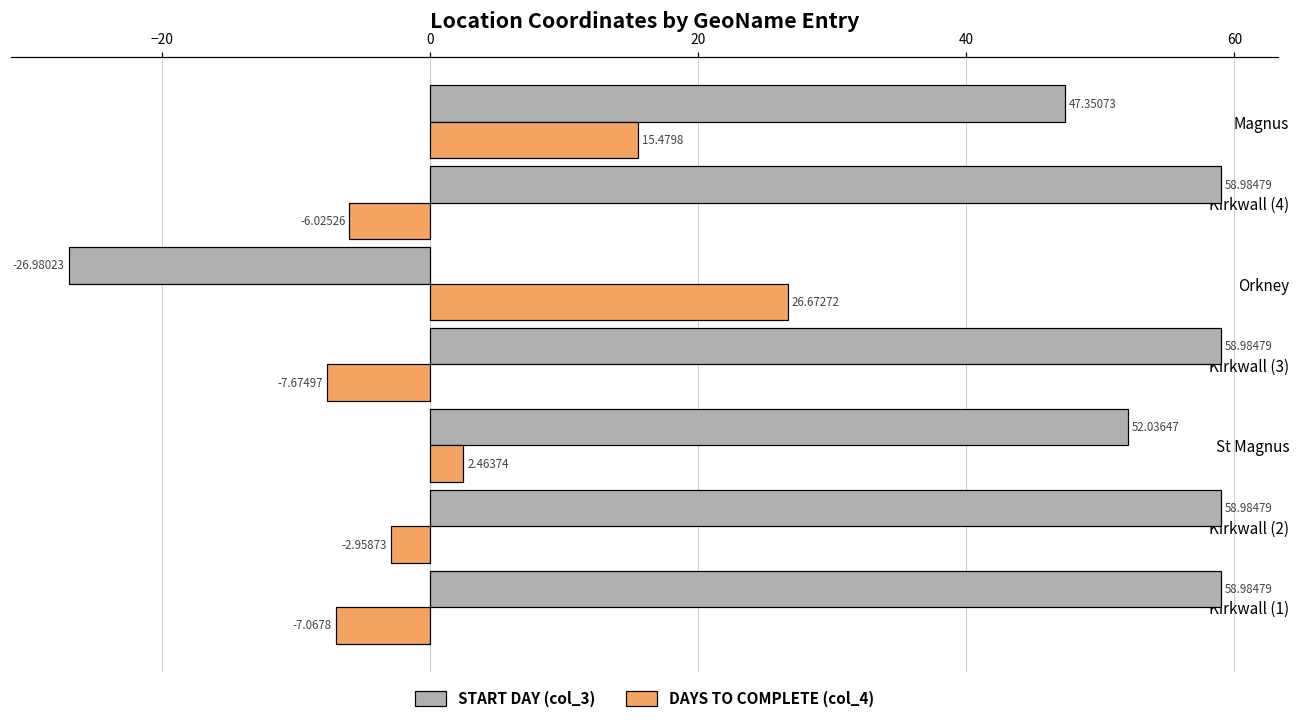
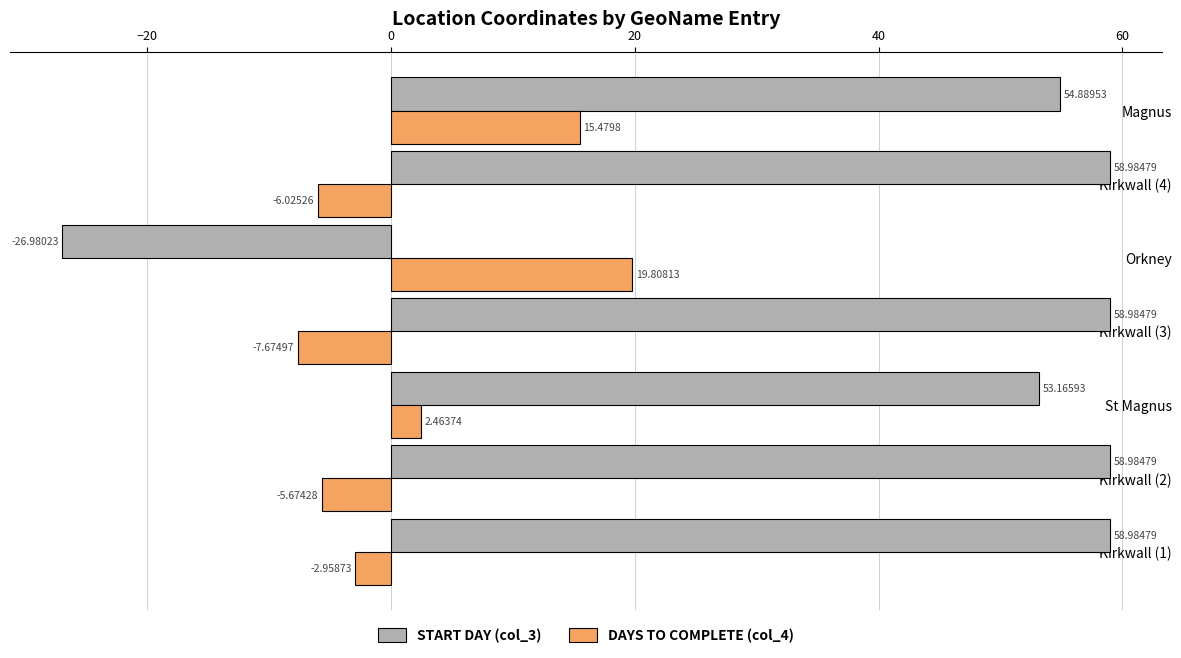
START DAY (col_3), Magnus: 47.35073 -> 54.88953
DAYS TO COMPLETE (col_4), Orkney: 26.67272 -> 19.80813
START DAY (col_3), St Magnus: 52.03647 -> 53.16593
DAYS TO COMPLETE (col_4), Kirkwall (2): -2.95873 -> -5.67428
DAYS TO COMPLETE (col_4), Kirkwall (1): -7.0678 -> -2.95873
